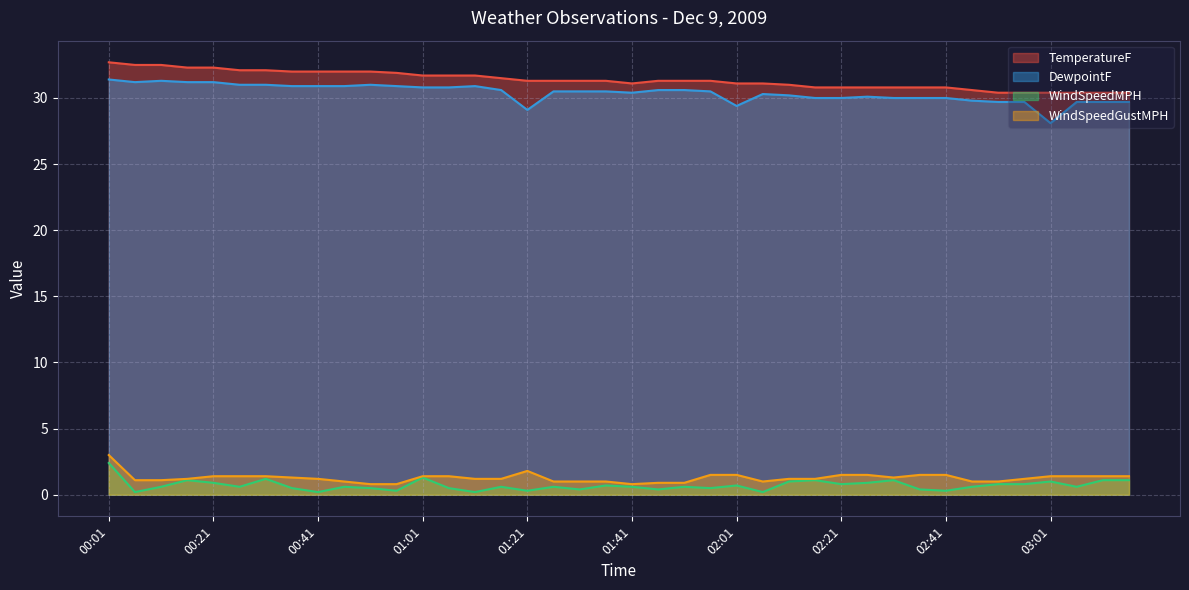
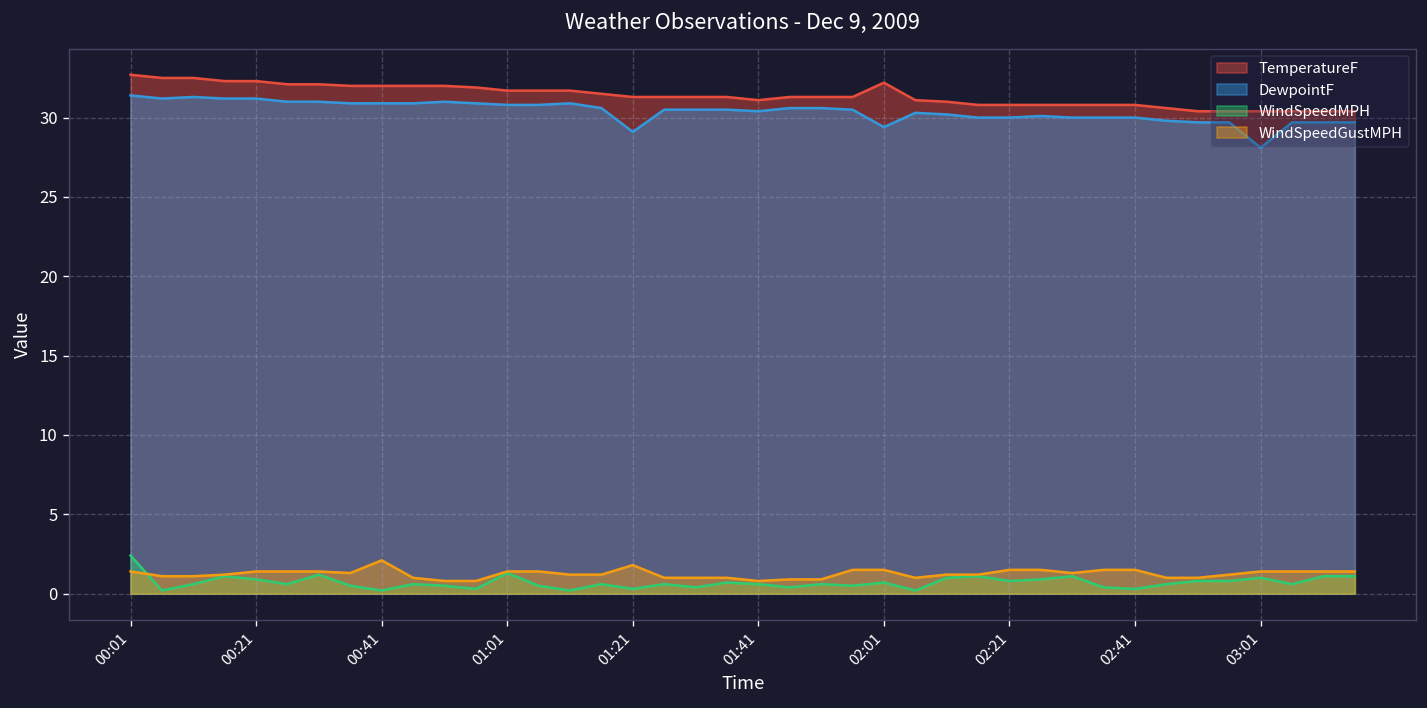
WindSpeedGustMPH, 00:01: 3.0 -> 1.4
WindSpeedGustMPH, 00:41: 1.2 -> 2.1
TemperatureF, 02:01: 31.1 -> 32.2
